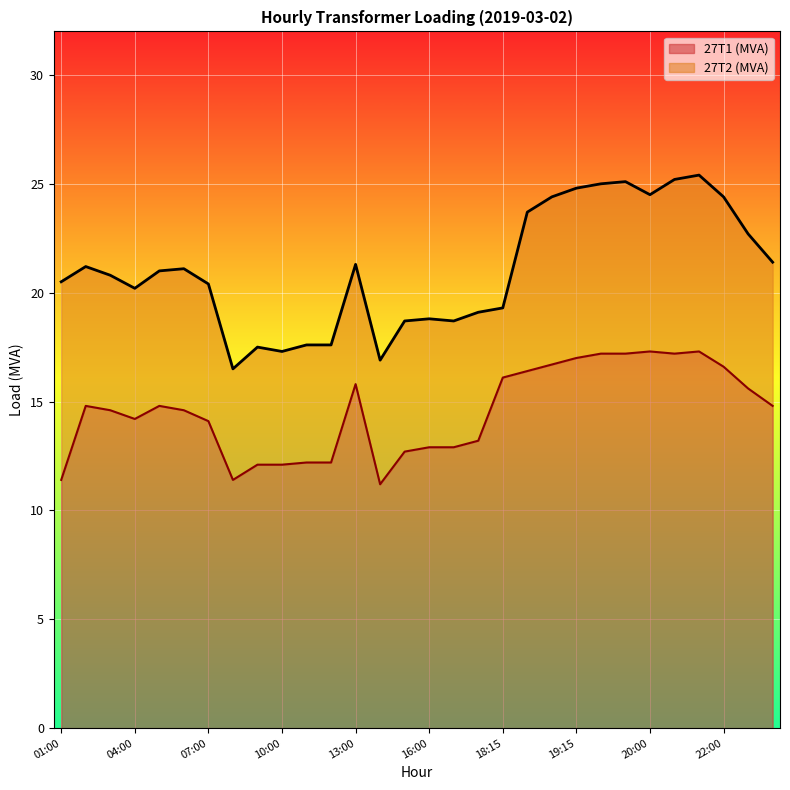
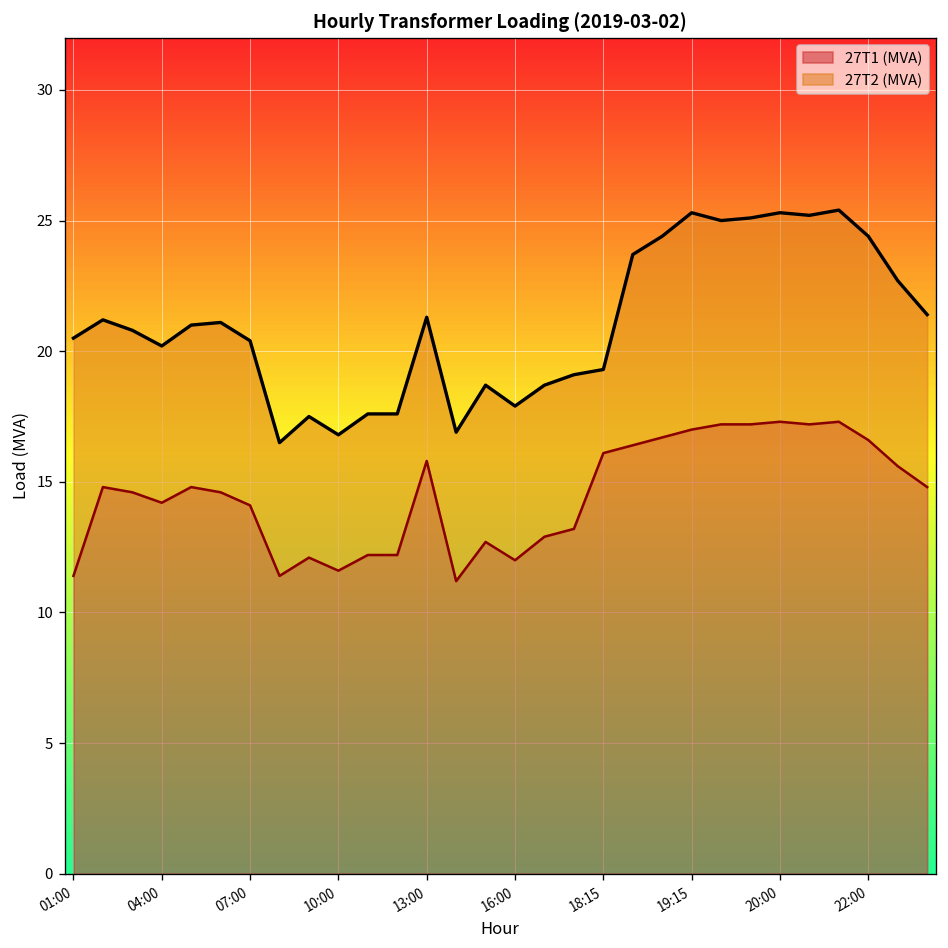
27T1 (MVA), 10:00: 12.1 -> 11.6
27T1 (MVA), 16:00: 12.9 -> 12.0
27T2 (MVA), 19:15: 7.8 -> 8.3
27T2 (MVA), 20:00: 7.2 -> 8.0
